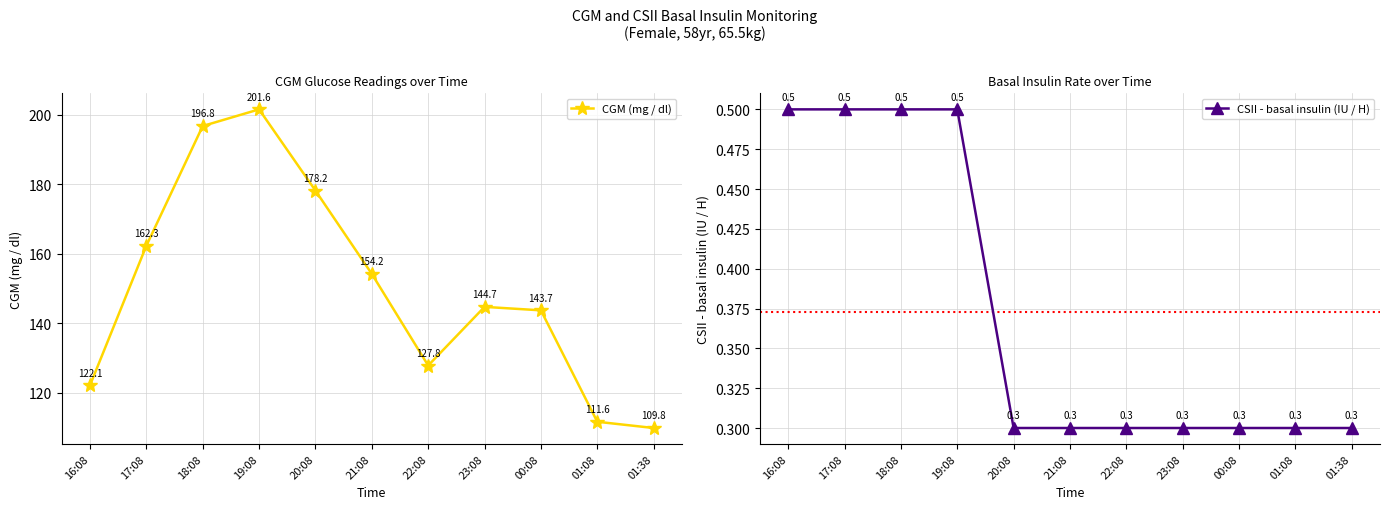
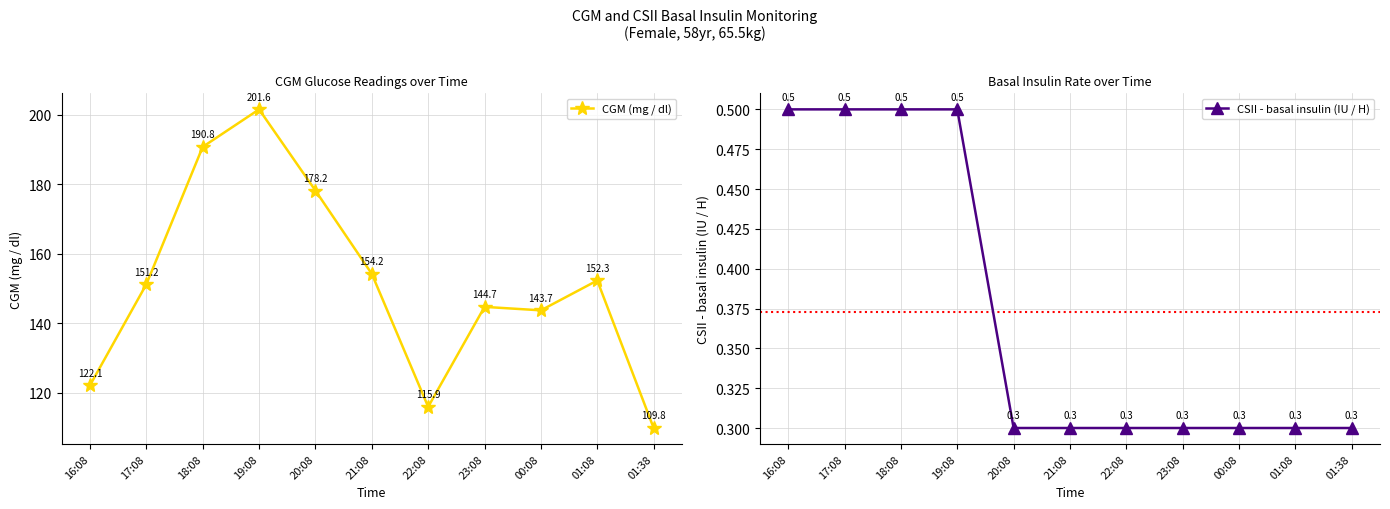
CGM Glucose Readings over Time, 17:08: 162.3 -> 151.2
CGM Glucose Readings over Time, 18:08: 196.8 -> 190.8
CGM Glucose Readings over Time, 22:08: 127.8 -> 115.9
CGM Glucose Readings over Time, 01:08: 111.6 -> 152.3
